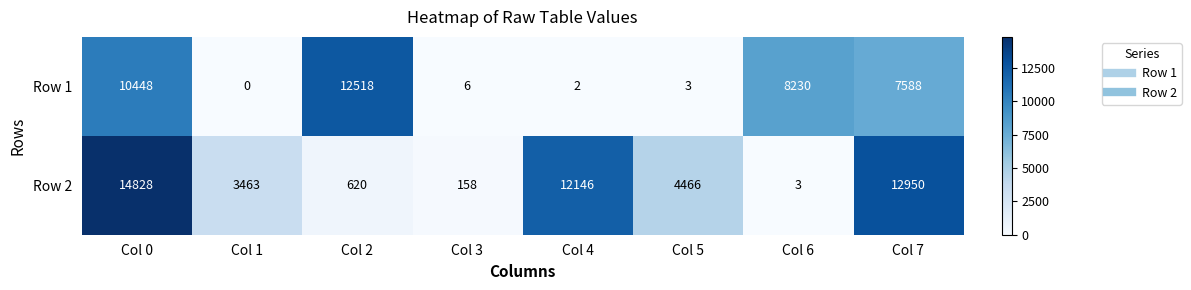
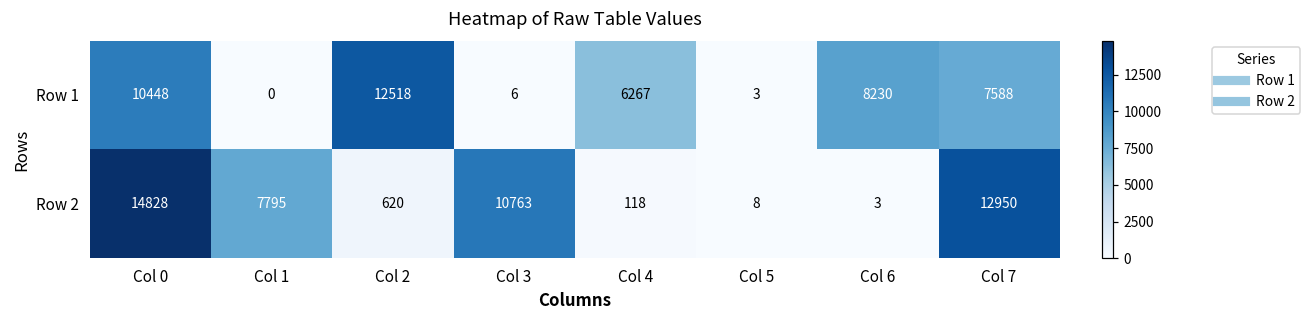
Row 1, Col 4: 2 -> 6267
Row 2, Col 1: 3463 -> 7795
Row 2, Col 3: 158 -> 10763
Row 2, Col 4: 12146 -> 118
Row 2, Col 5: 4466 -> 8
